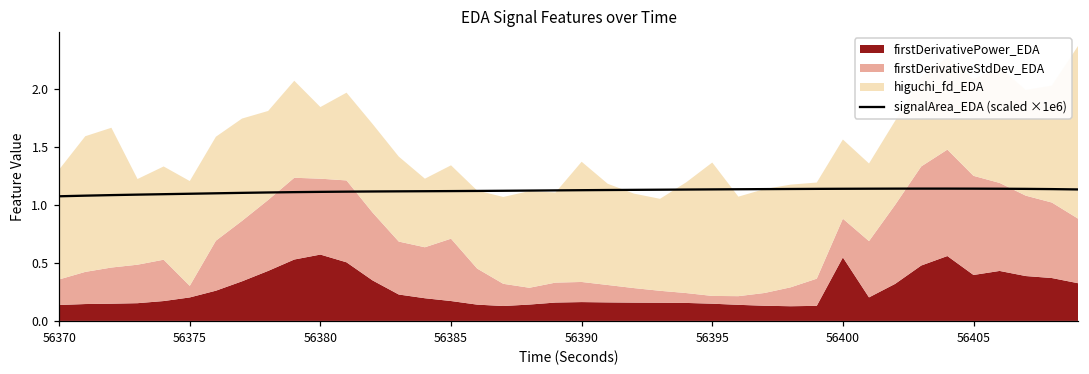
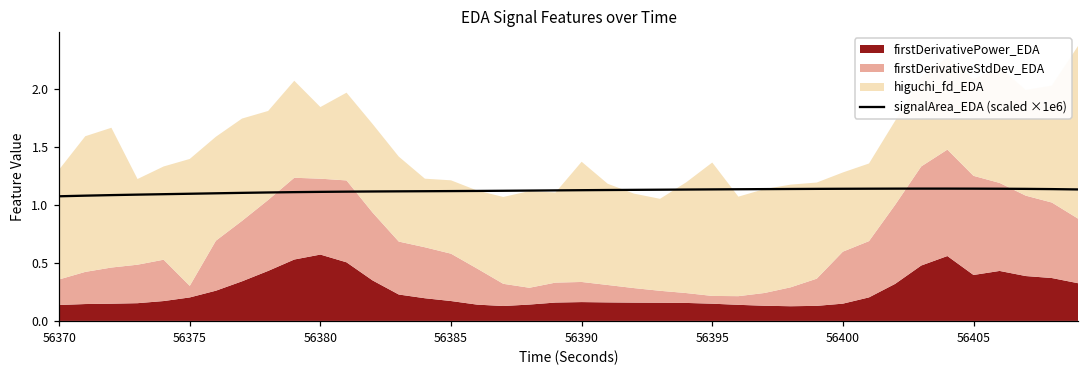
higuchi_fd_EDA, 56375: 0.90 -> 1.09
firstDerivativeStdDev_EDA, 56385: 0.54 -> 0.41
firstDerivativePower_EDA, 56400: 0.55 -> 0.15
firstDerivativeStdDev_EDA, 56400: 0.33 -> 0.45
